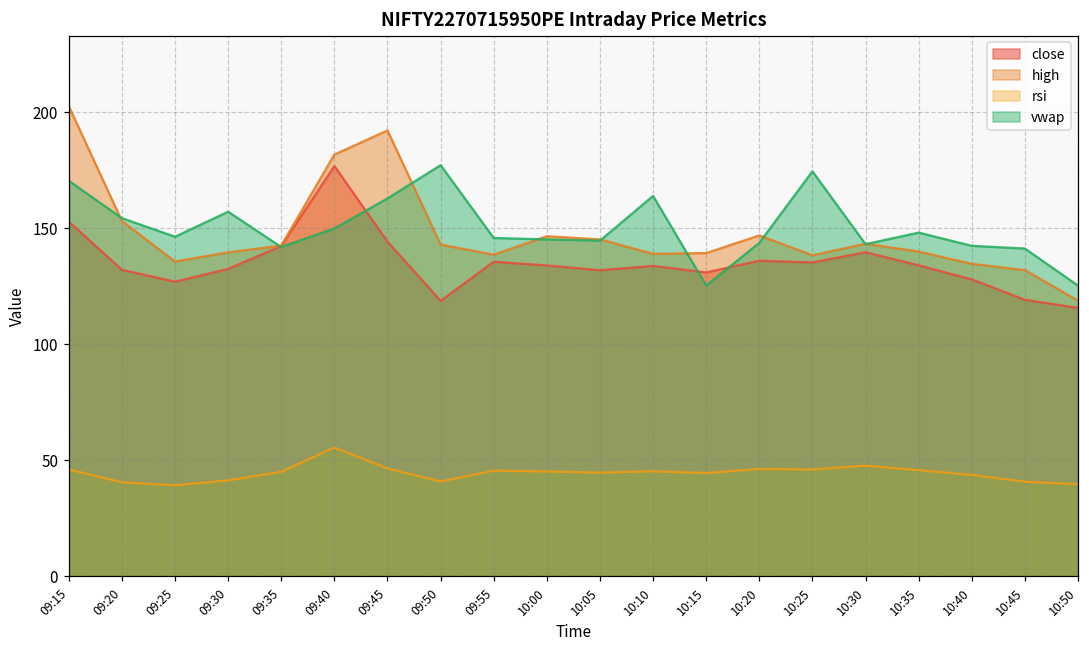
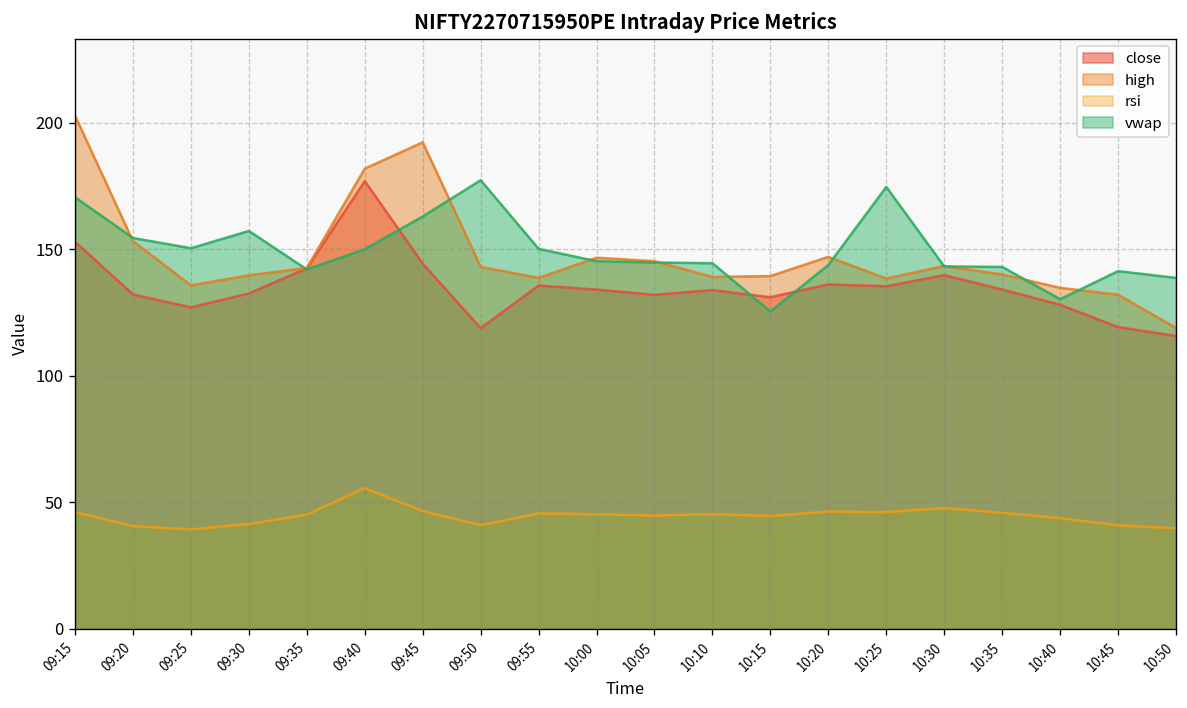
vwap, 09:25: 146 -> 150
vwap, 09:55: 146 -> 150
vwap, 10:10: 164 -> 144
vwap, 10:35: 148 -> 143
vwap, 10:40: 142 -> 130
vwap, 10:50: 125 -> 139
